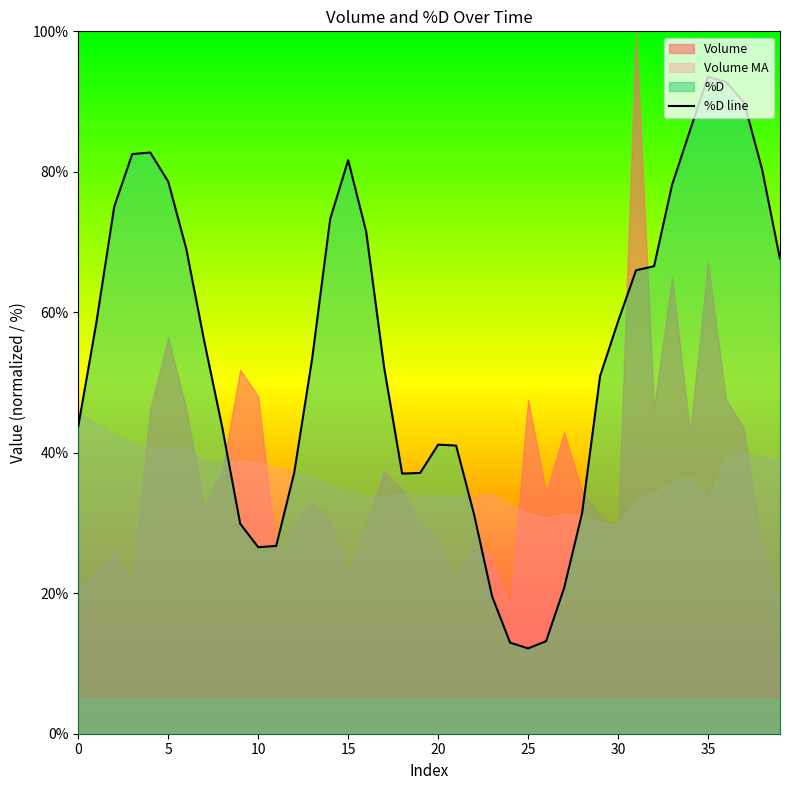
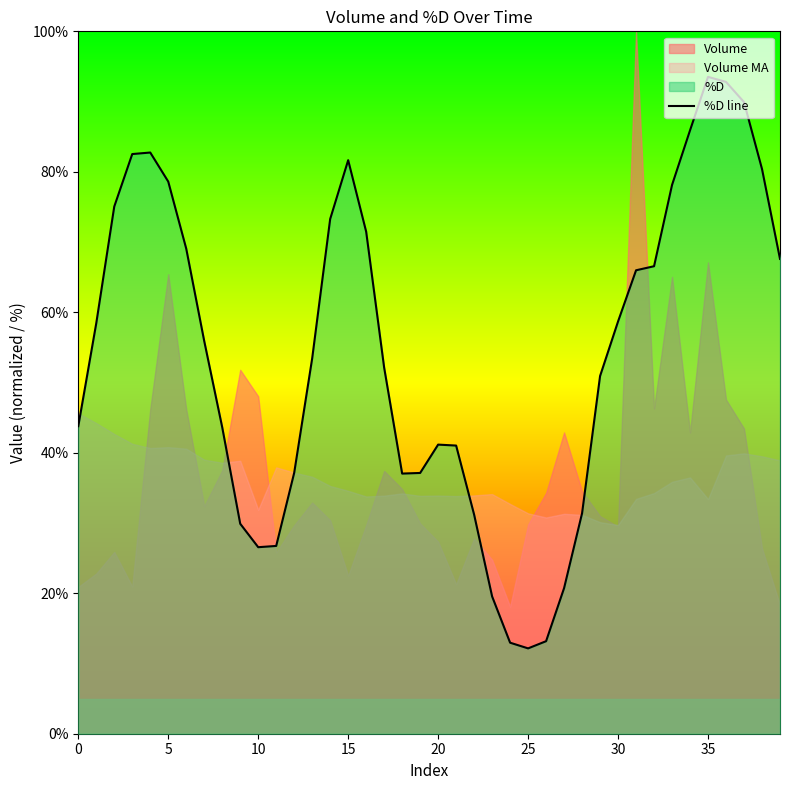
Volume, 5: 56% -> 65%
Volume MA, 10: 39% -> 32%
Volume, 25: 48% -> 30%
